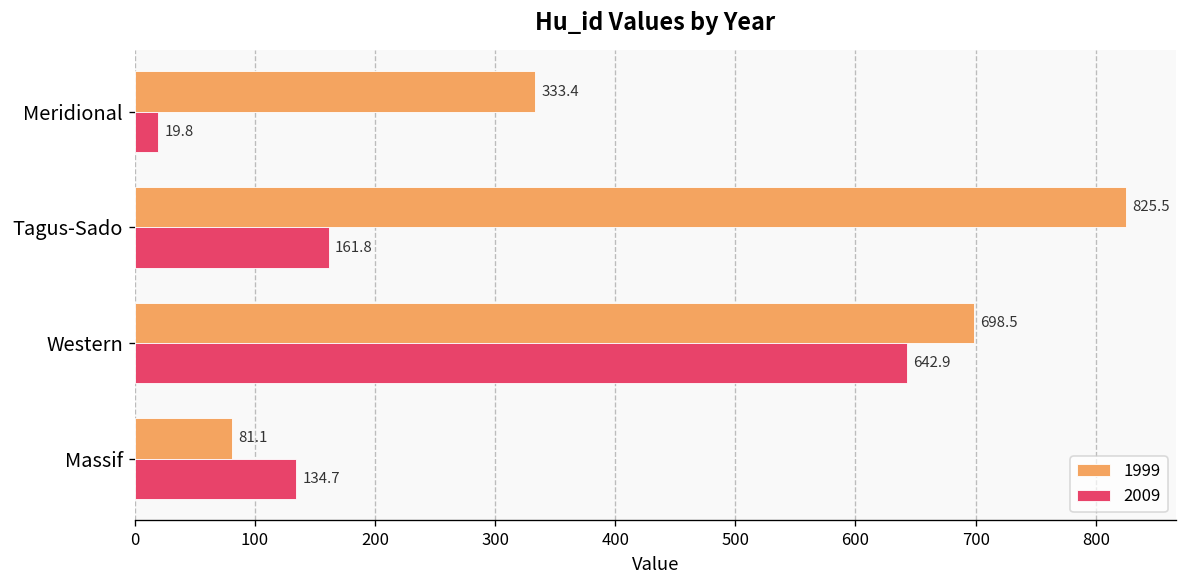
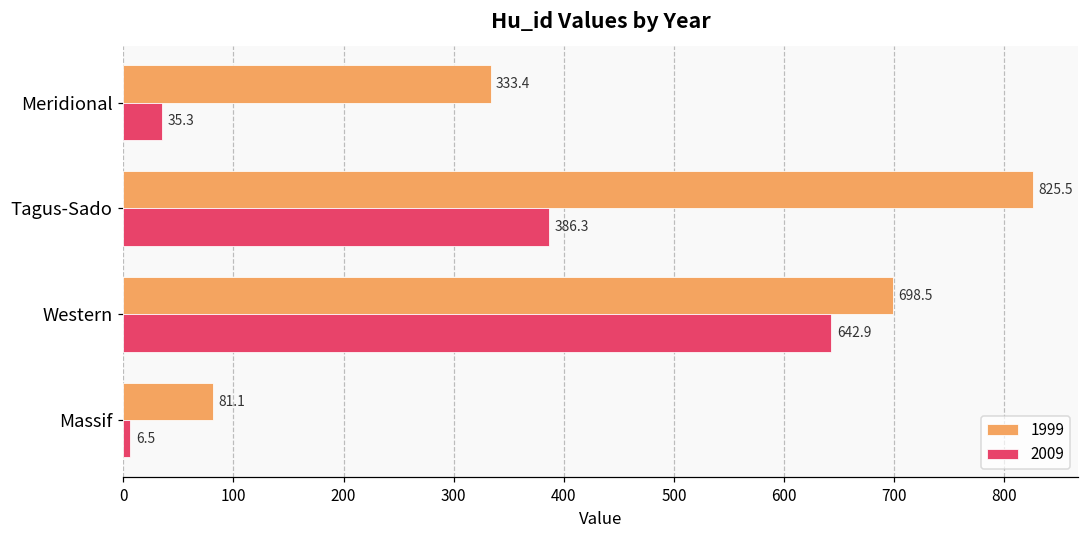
2009, Meridional: 19.8 -> 35.3
2009, Tagus-Sado: 161.8 -> 386.3
2009, Massif: 134.7 -> 6.5
